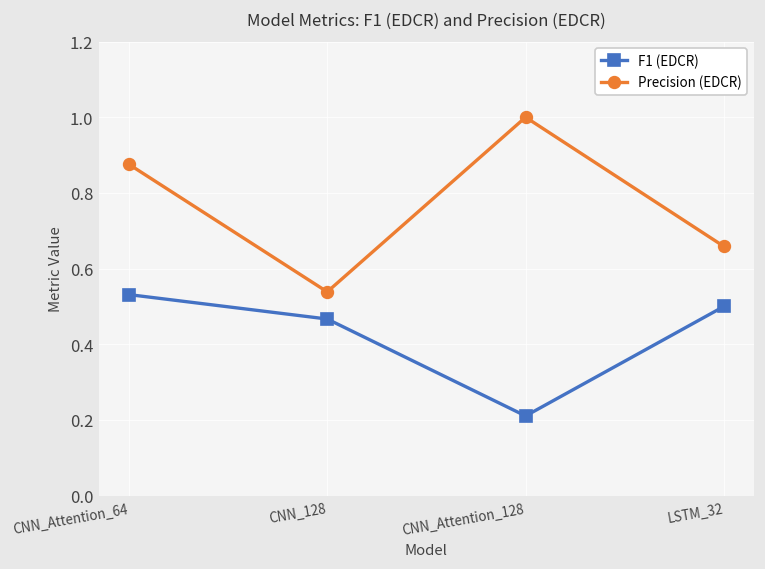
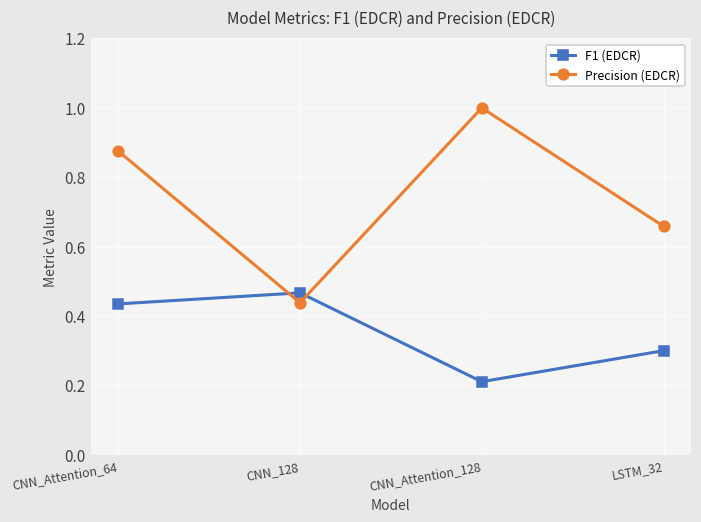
F1 (EDCR), CNN_Attention_64: 0.53 -> 0.43
Precision (EDCR), CNN_128: 0.54 -> 0.44
F1 (EDCR), LSTM_32: 0.5 -> 0.3
